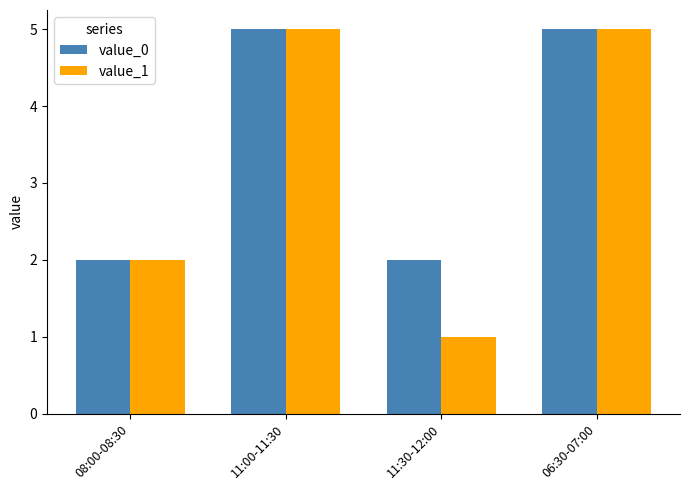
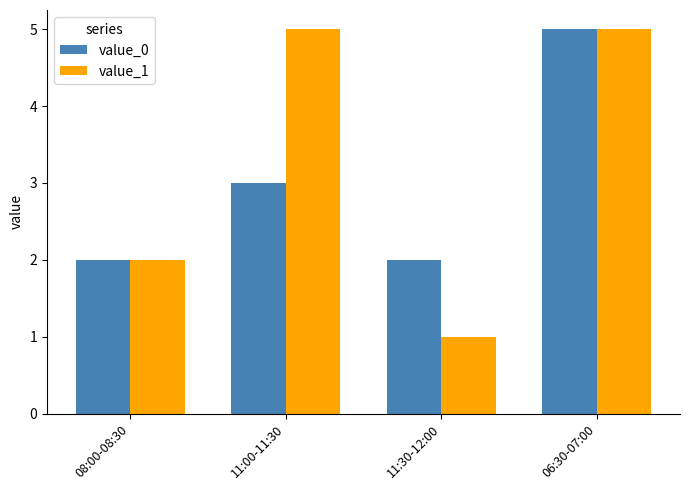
value_0, 11:00-11:30: 5 -> 3
